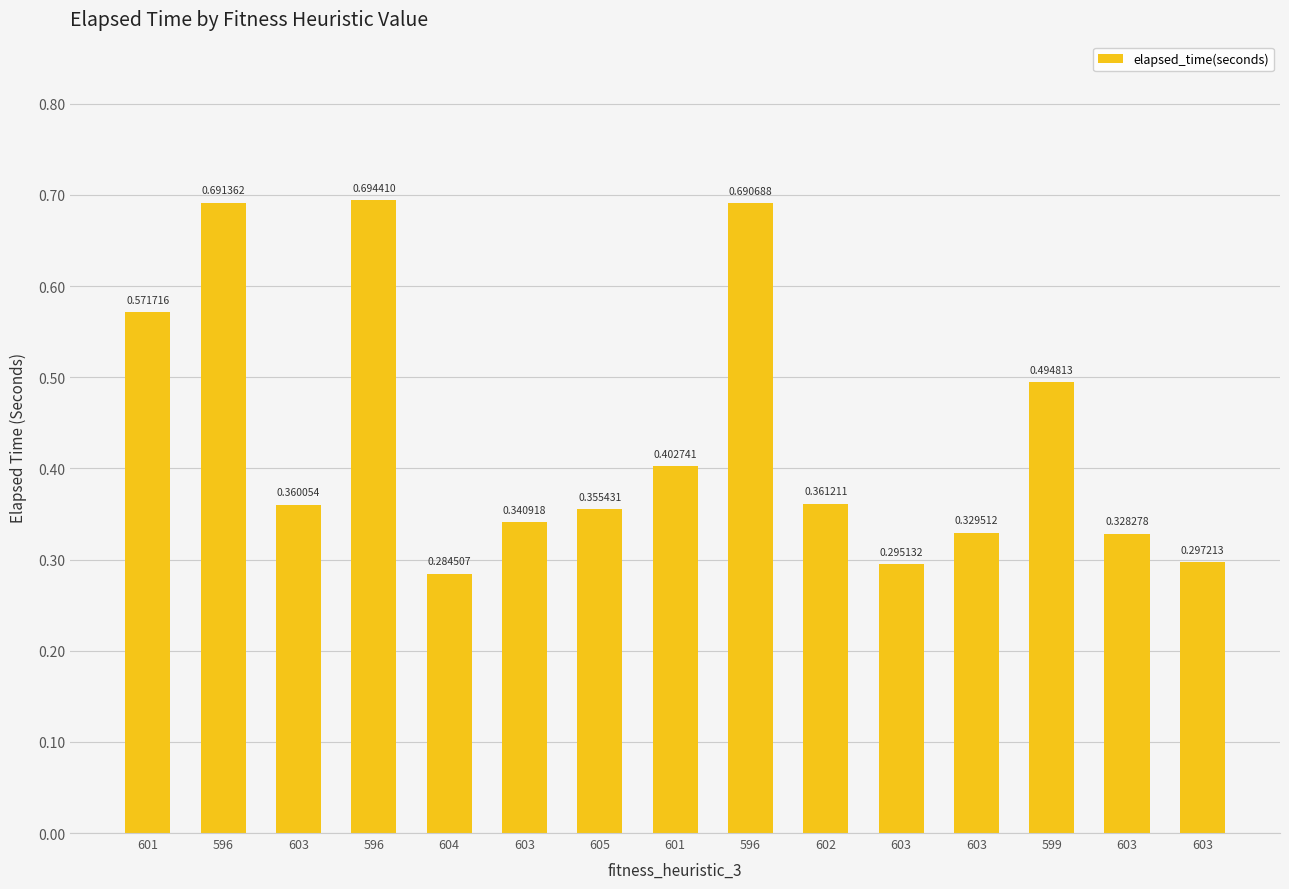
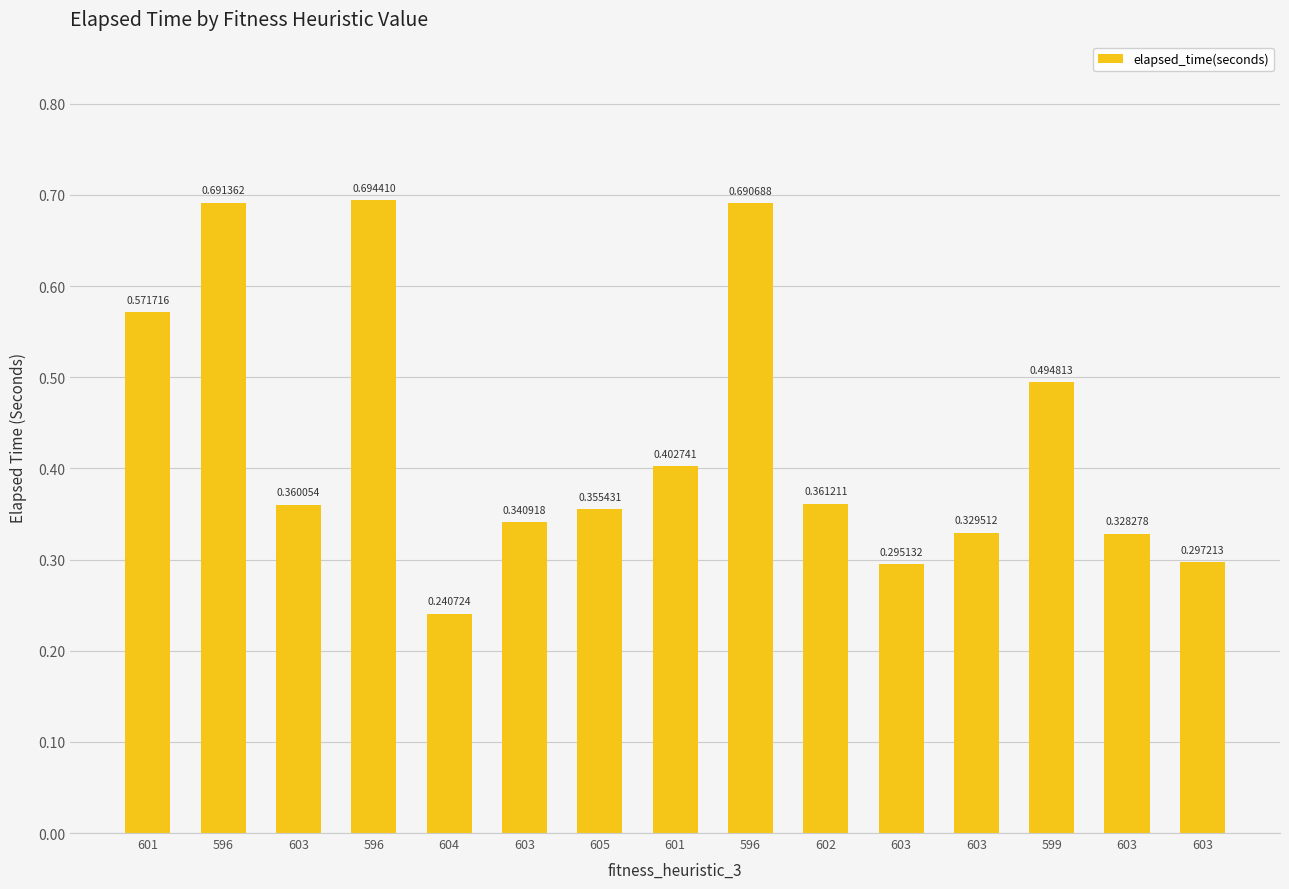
604: 0.284507 -> 0.240724
